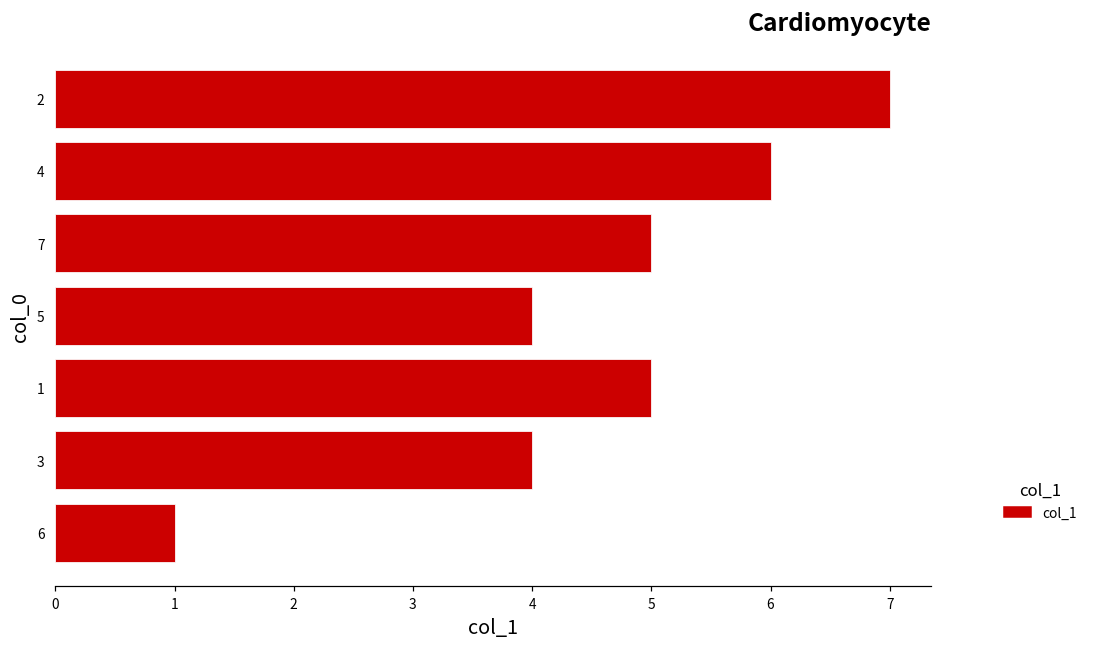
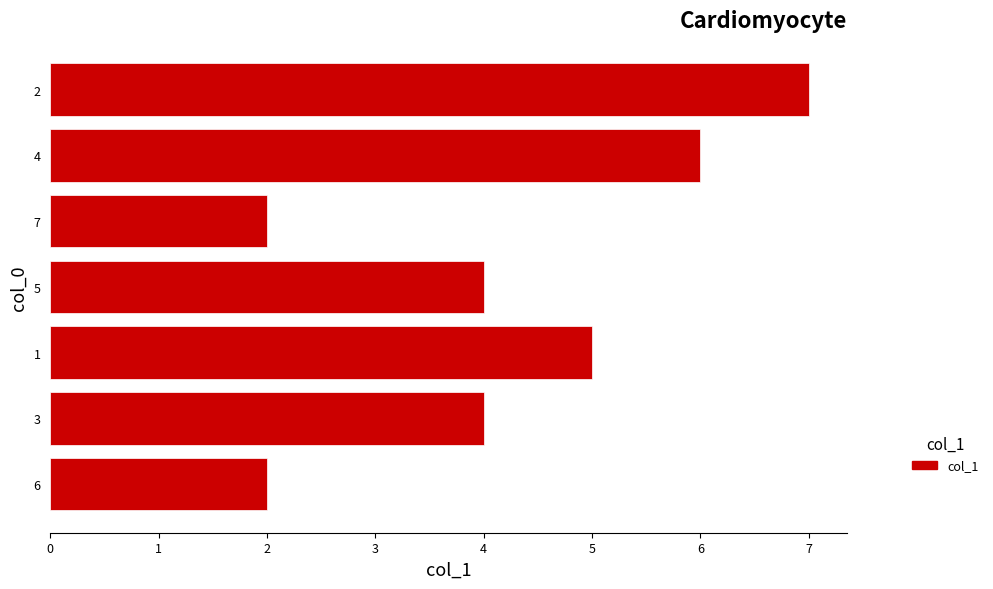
7: 5 -> 2
6: 1 -> 2
